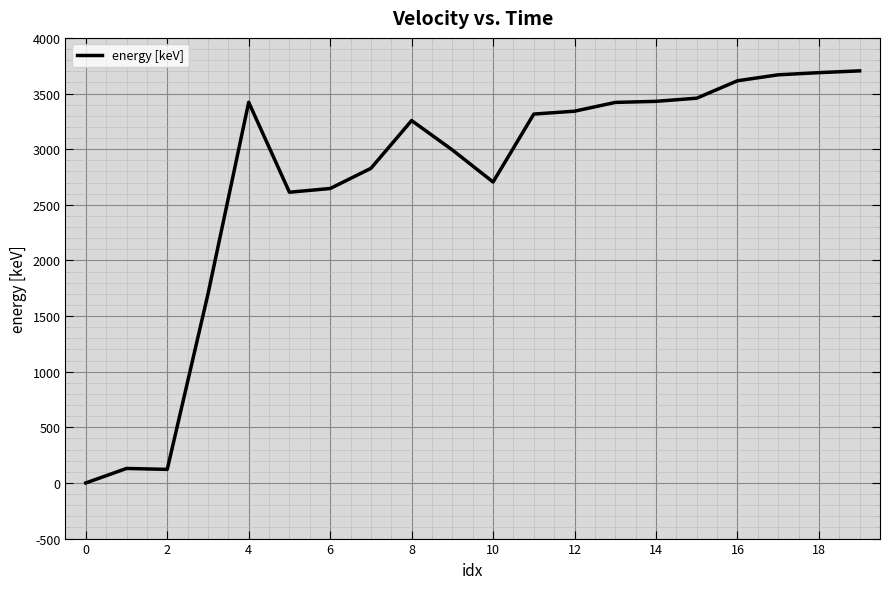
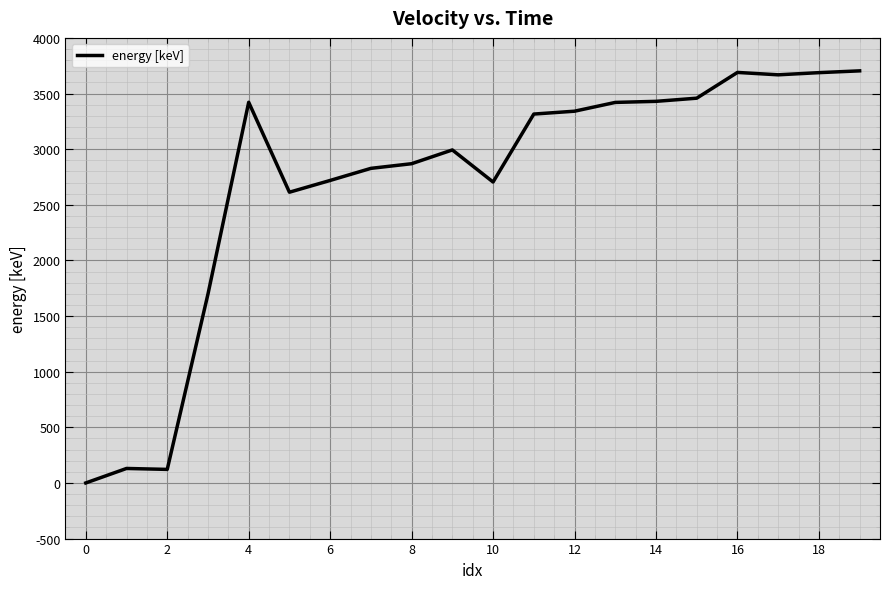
6: 2650 -> 2720
8: 3260 -> 2870
16: 3610 -> 3690
